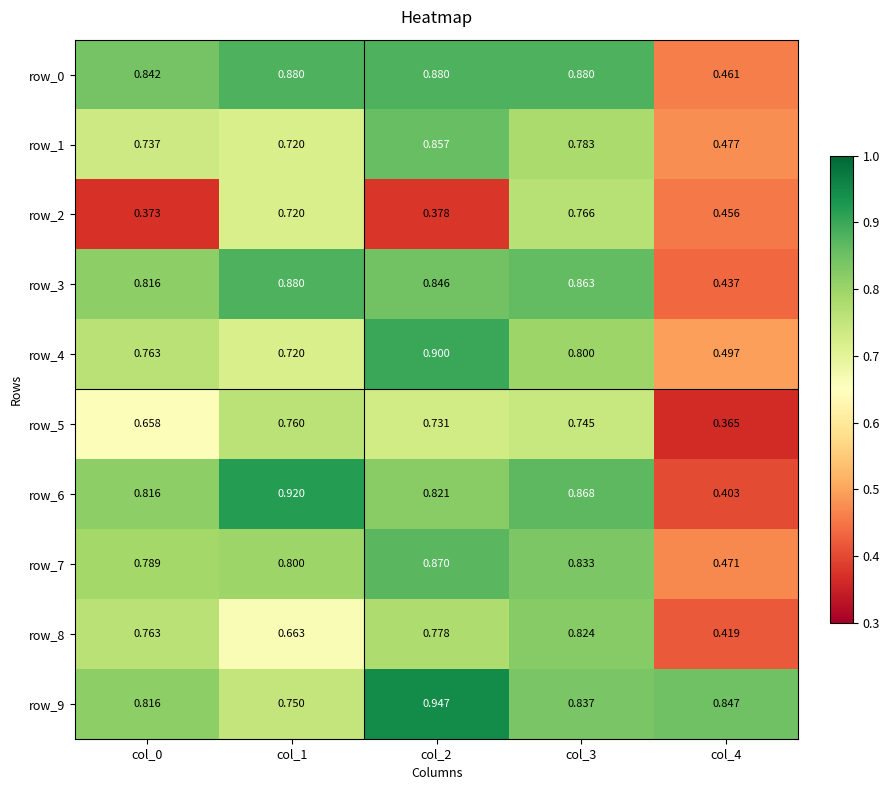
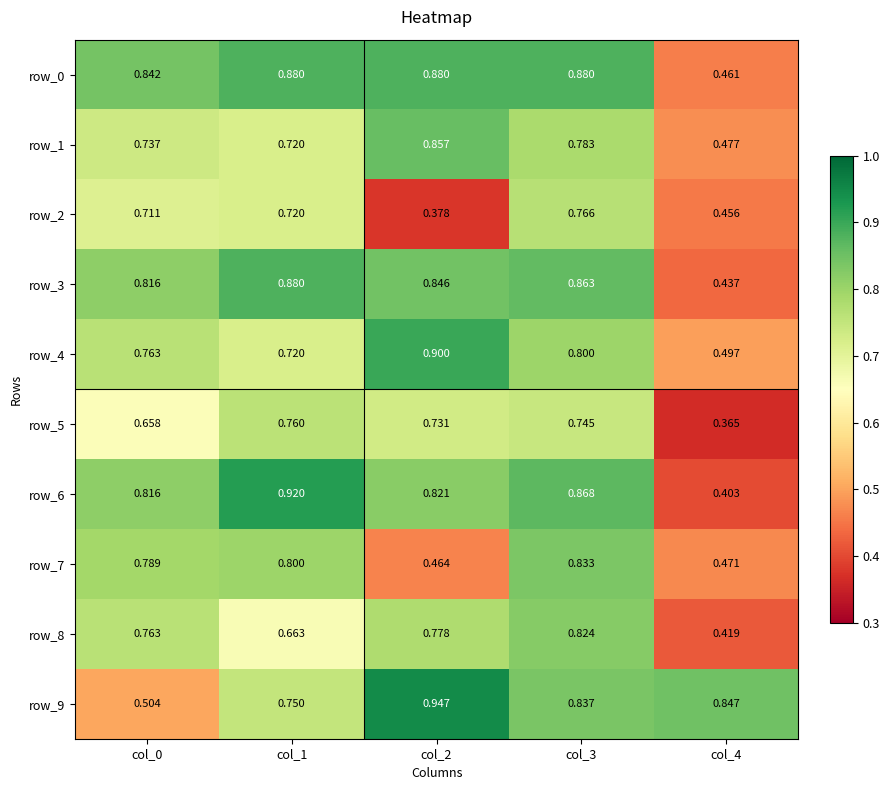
row_2, col_0: 0.373 -> 0.711
row_7, col_2: 0.870 -> 0.464
row_9, col_0: 0.816 -> 0.504
